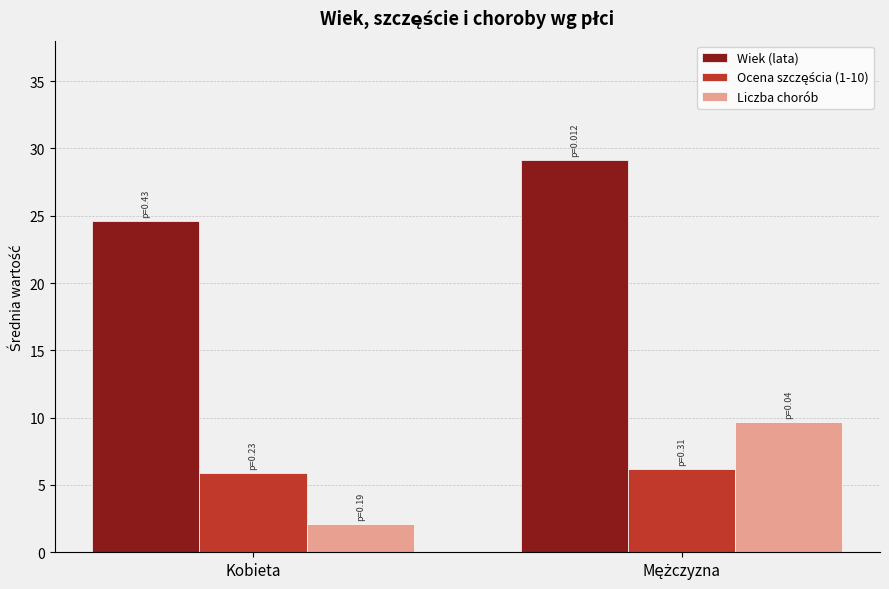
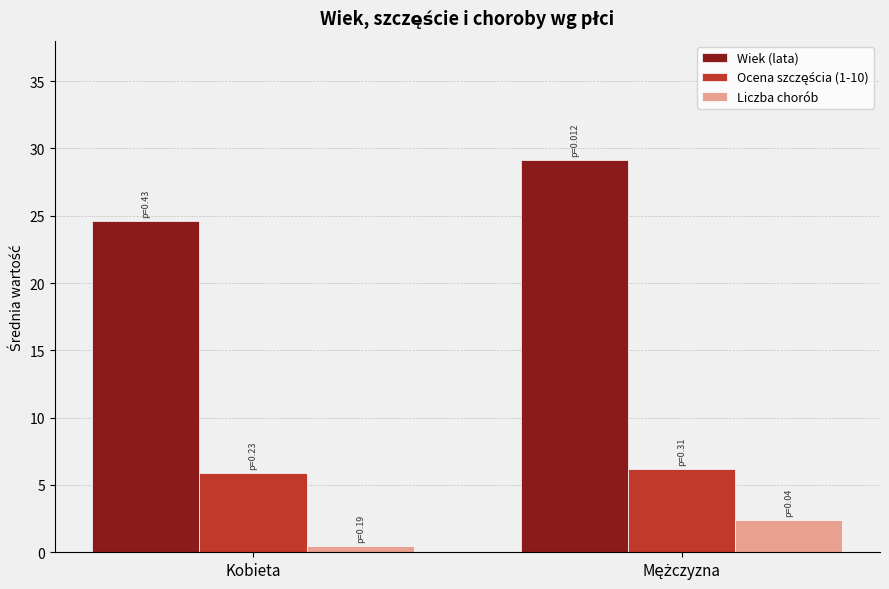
Liczba chorób, Kobieta: 2.1 -> 0.5
Liczba chorób, Mężczyzna: 9.7 -> 2.4
